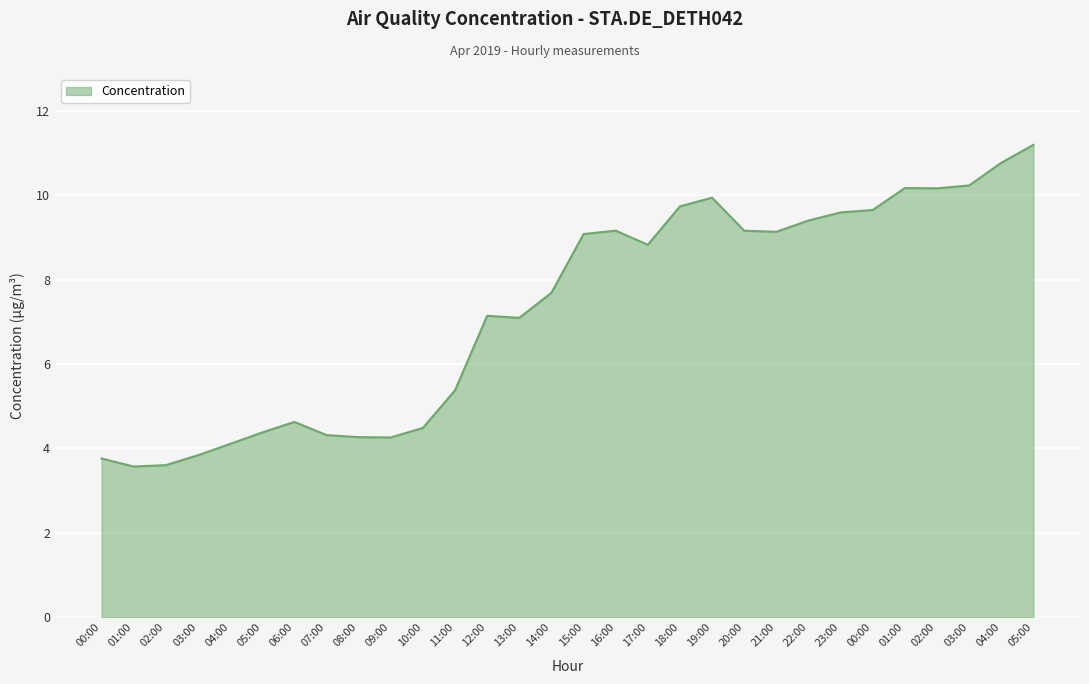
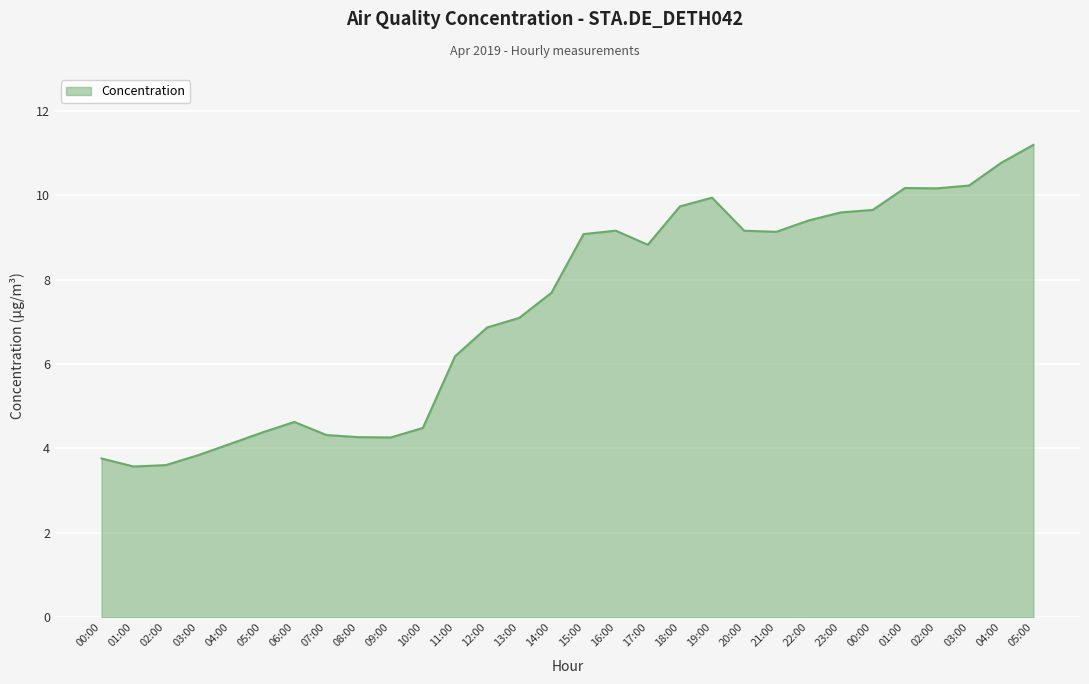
11:00: 5.4 -> 6.2
12:00: 7.1 -> 6.9
